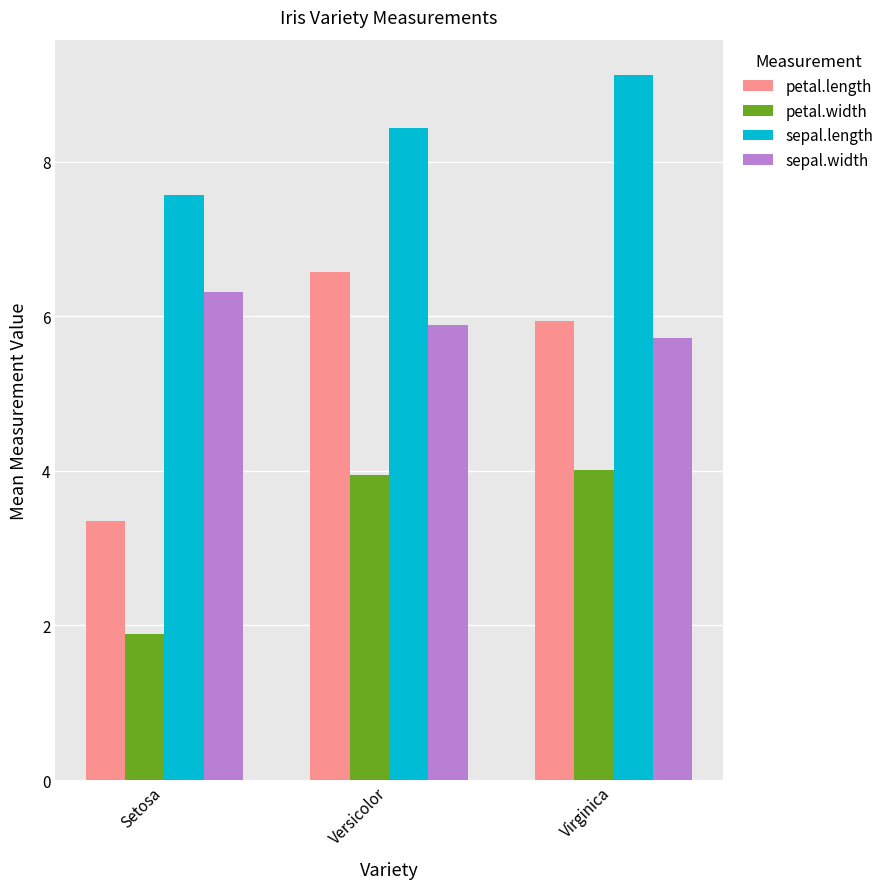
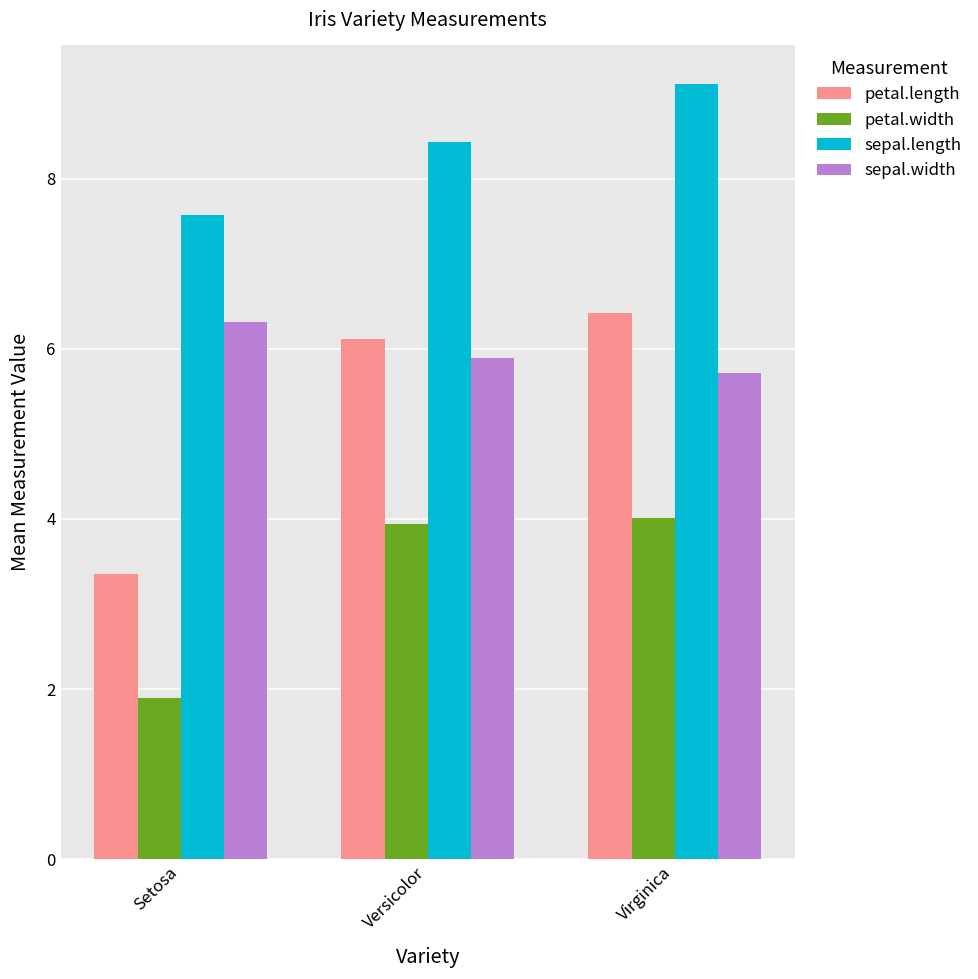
petal.length, Versicolor: 6.6 -> 6.1
petal.length, Virginica: 5.9 -> 6.4
